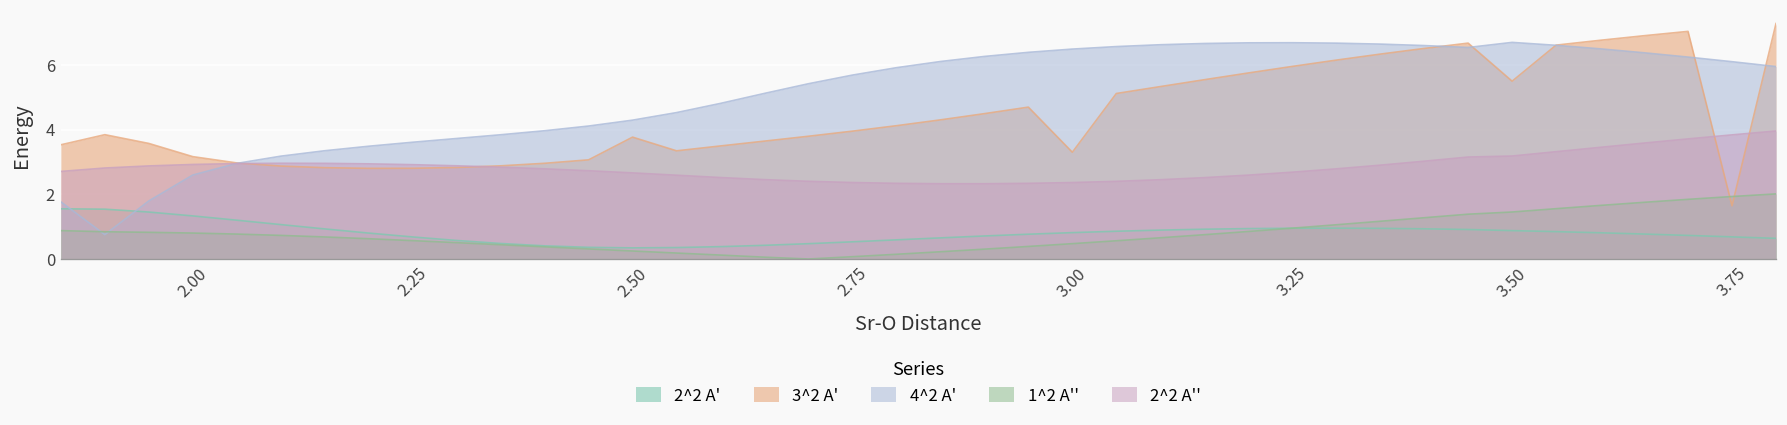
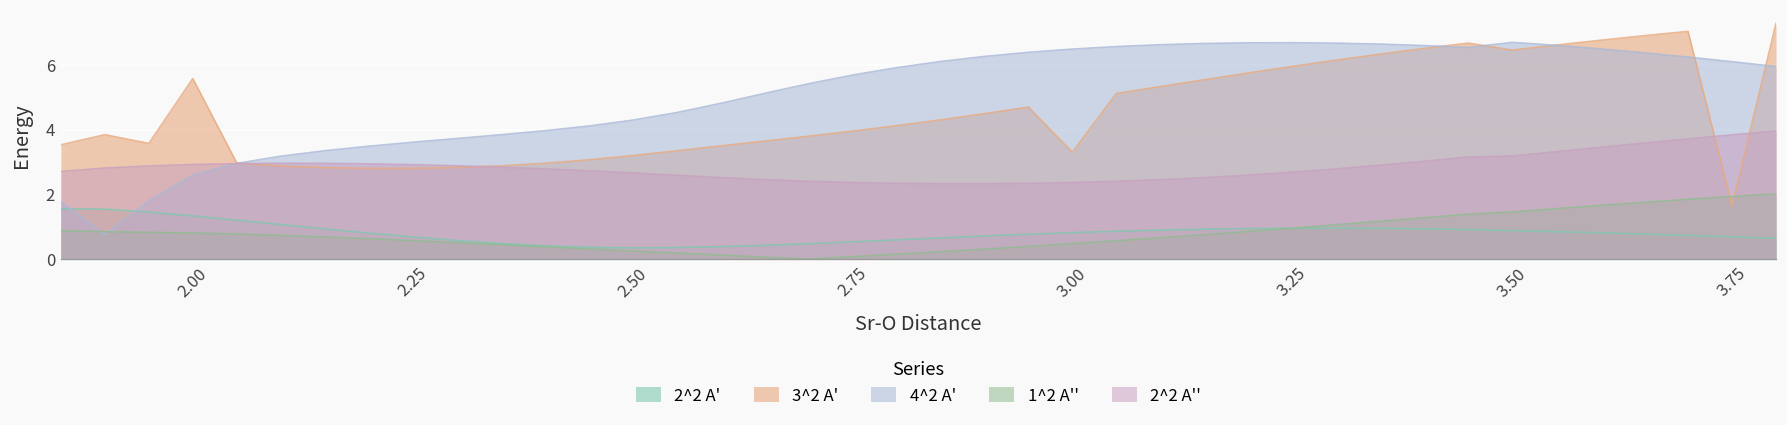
3^2 A', 2.00: 3.2 -> 5.6
3^2 A', 2.50: 3.8 -> 3.2
3^2 A', 3.50: 5.5 -> 6.5
